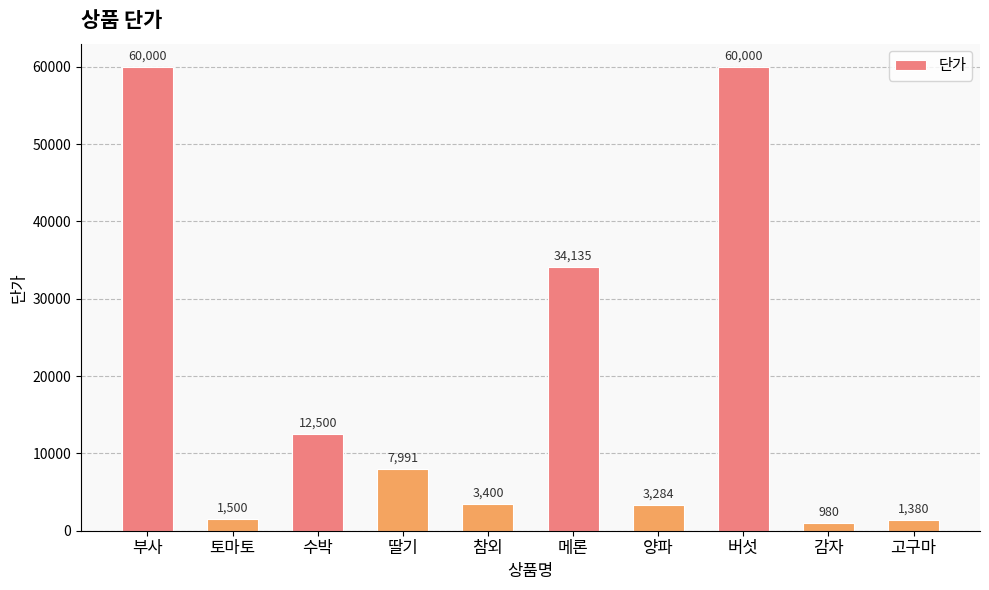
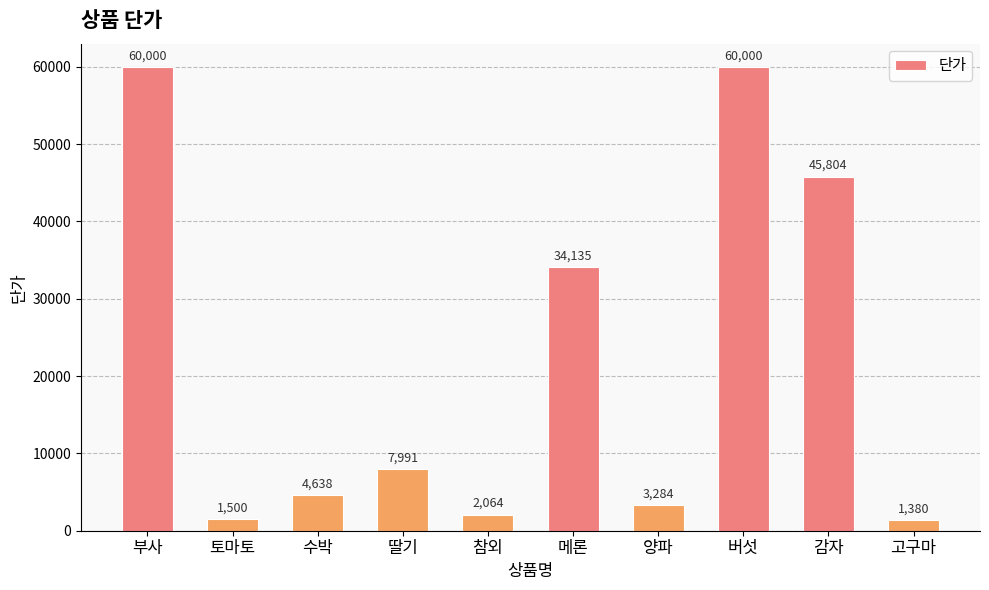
수박: 12,500 -> 4,638
참외: 3,400 -> 2,064
감자: 980 -> 45,804
